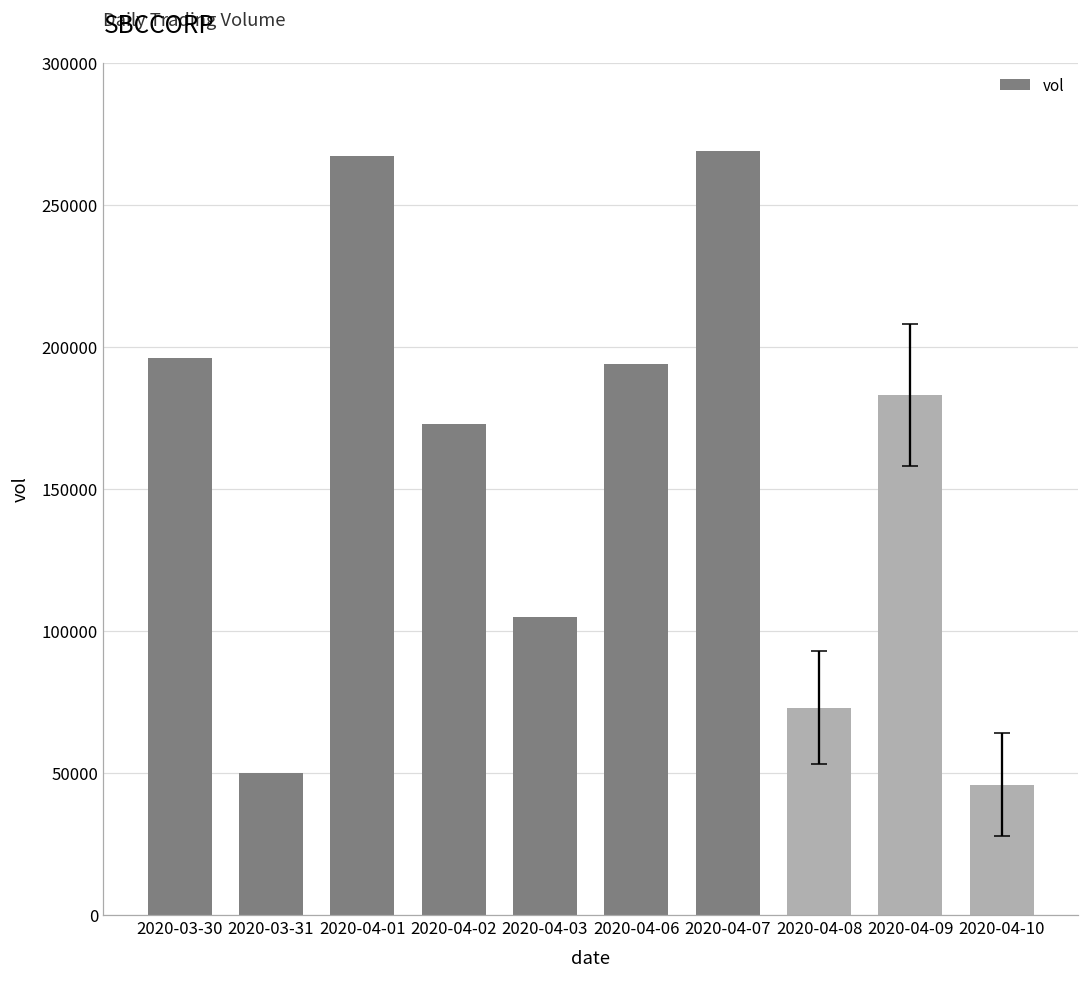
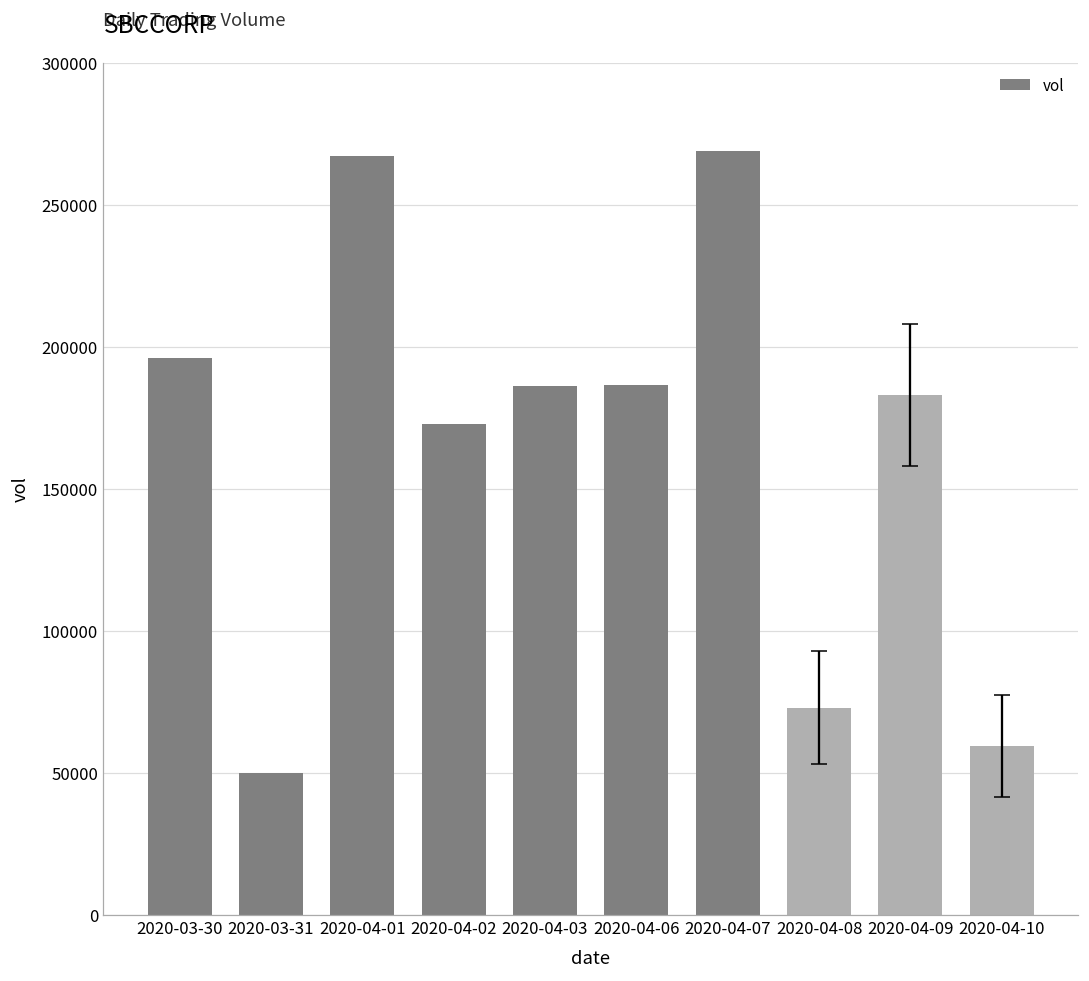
vol, 2020-04-03: 105000 -> 186000
vol, 2020-04-06: 194000 -> 187000
vol, 2020-04-10: 46000 -> 60000
